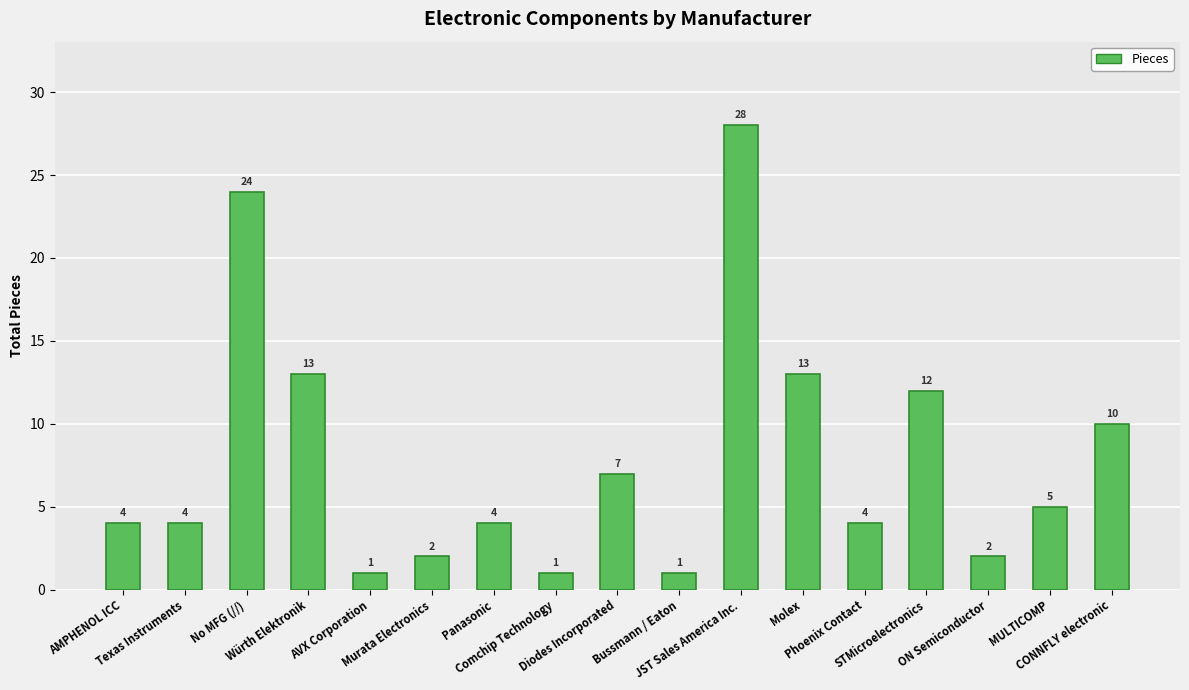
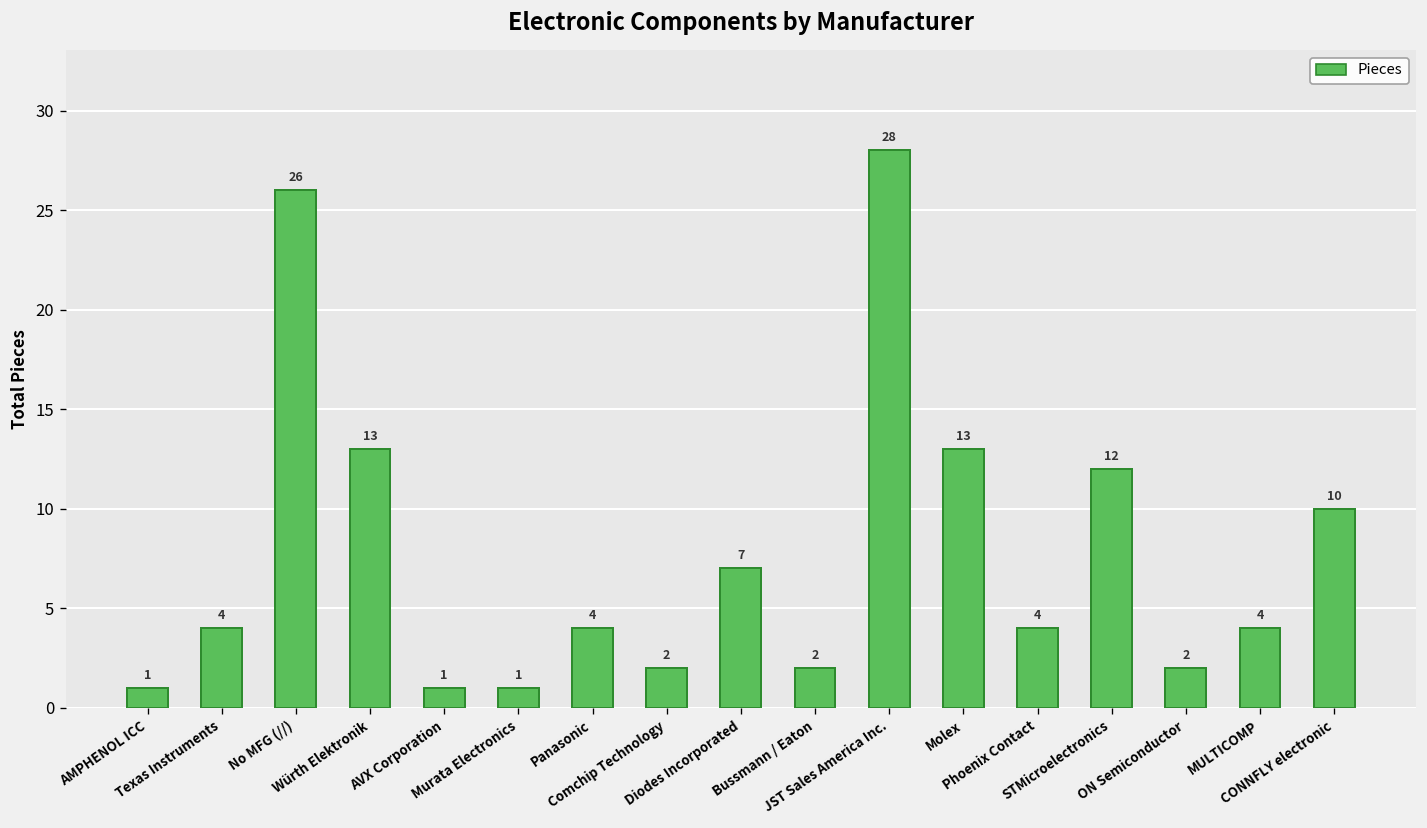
AMPHENOL ICC: 4 -> 1
No MFG (//): 24 -> 26
Murata Electronics: 2 -> 1
Comchip Technology: 1 -> 2
Bussmann / Eaton: 1 -> 2
MULTICOMP: 5 -> 4
